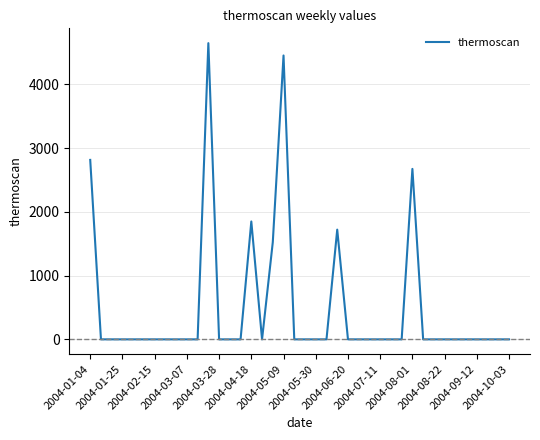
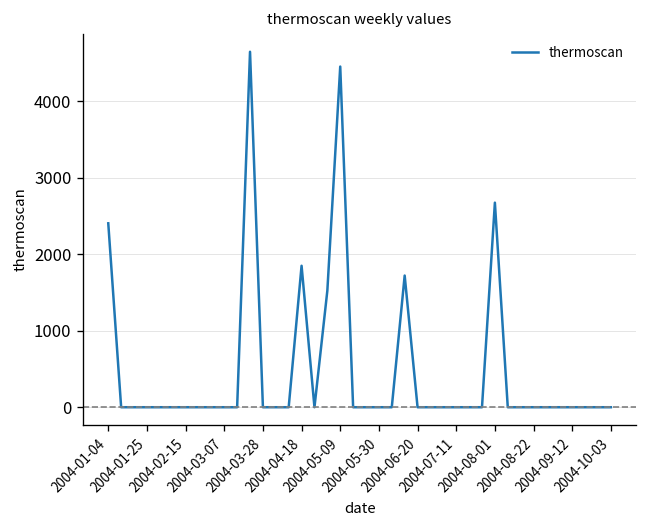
2004-01-04: 2800 -> 2400
